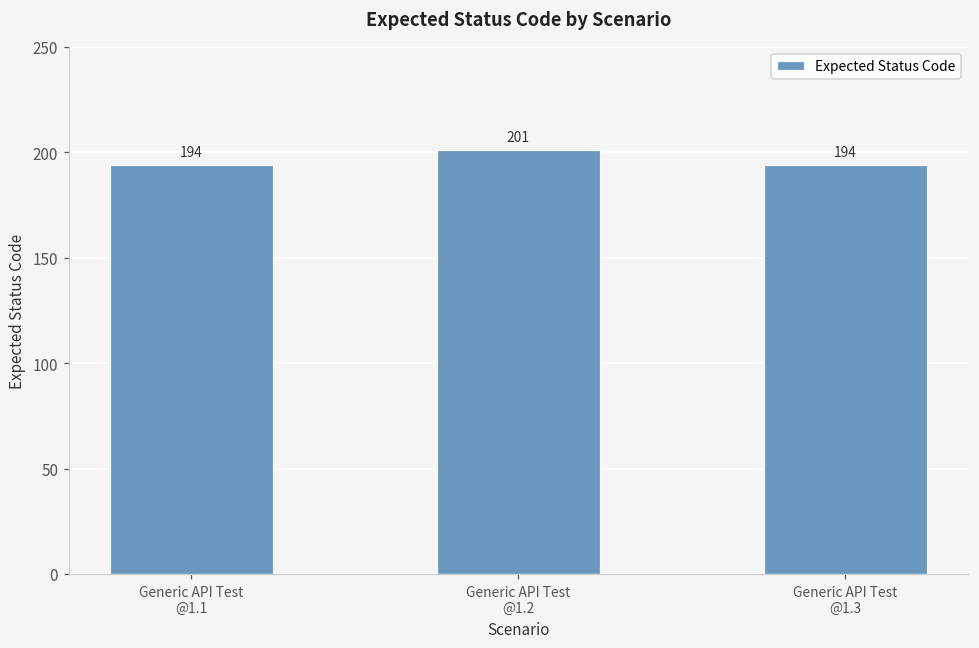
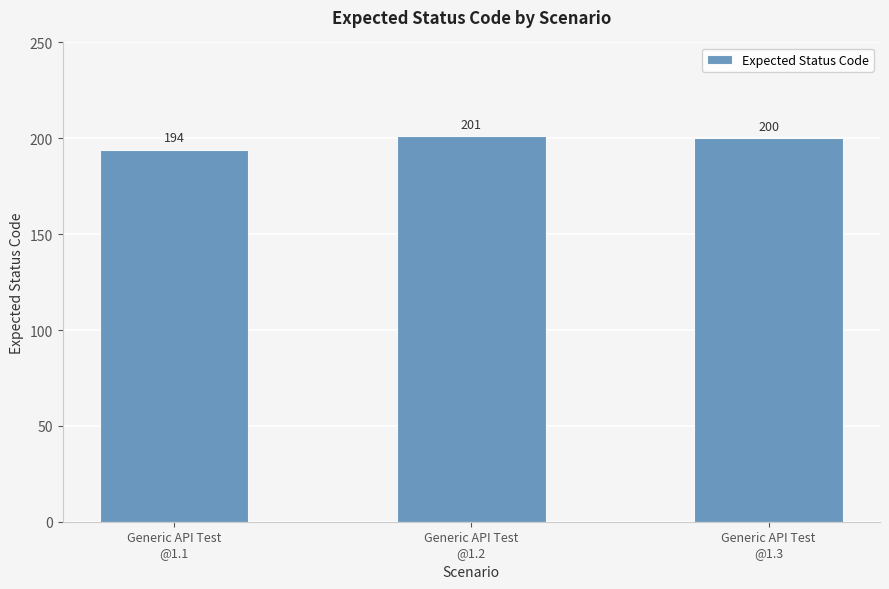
Generic API Test @1.3: 194 -> 200
